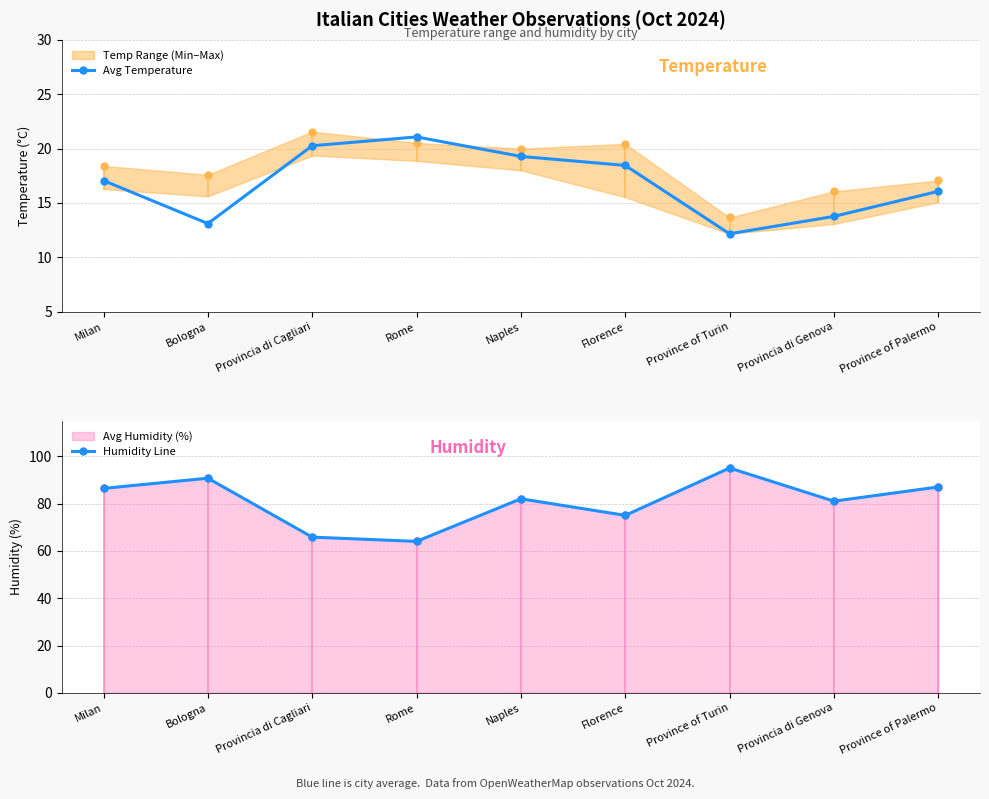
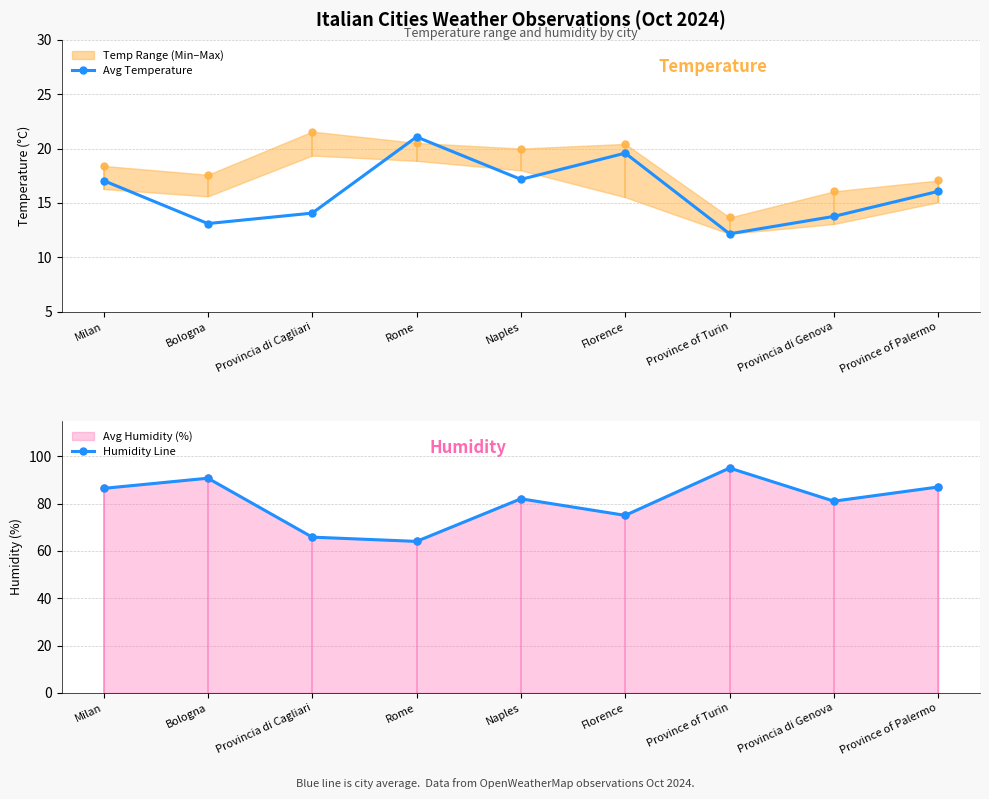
Italian Cities Weather Observations (Oct 2024), Avg Temperature, Provincia di Cagliari: 20.3 -> 14.1
Italian Cities Weather Observations (Oct 2024), Avg Temperature, Naples: 19.3 -> 17.2
Italian Cities Weather Observations (Oct 2024), Avg Temperature, Florence: 18.5 -> 19.6
